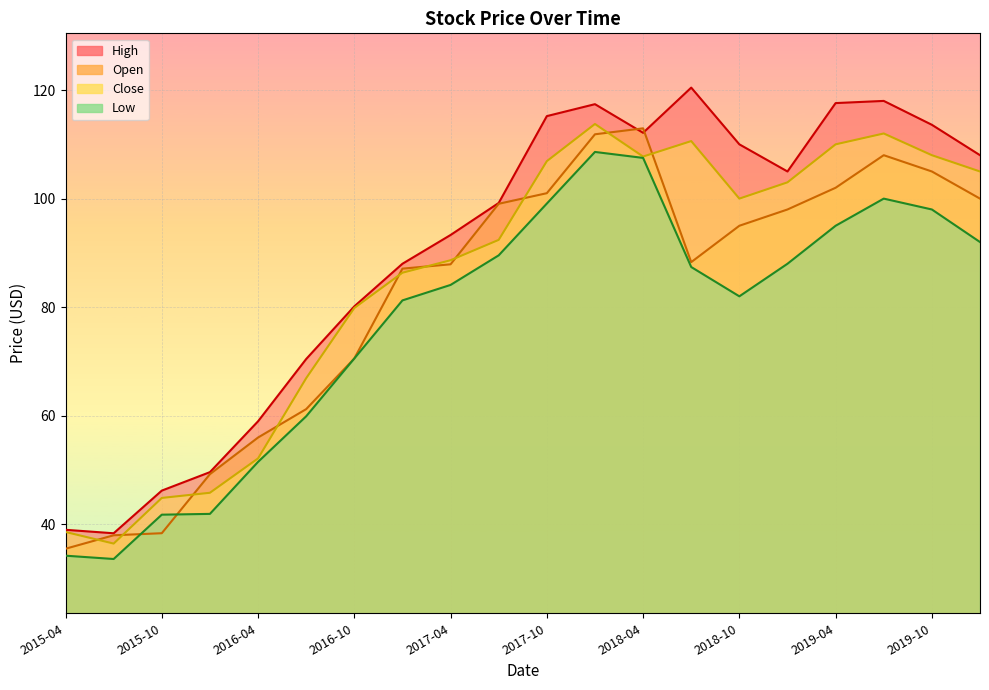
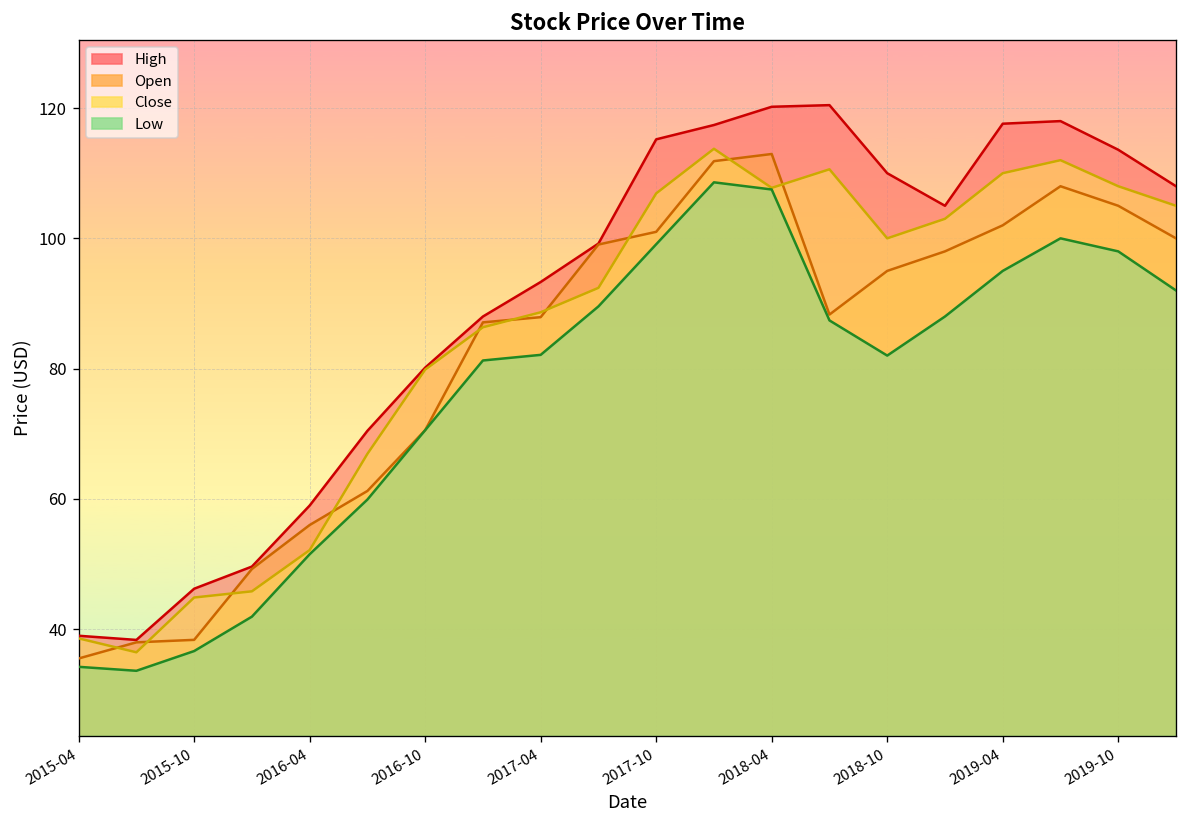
Low, 2015-10: 42 -> 37
Low, 2017-04: 84 -> 82
High, 2018-04: 112 -> 120
